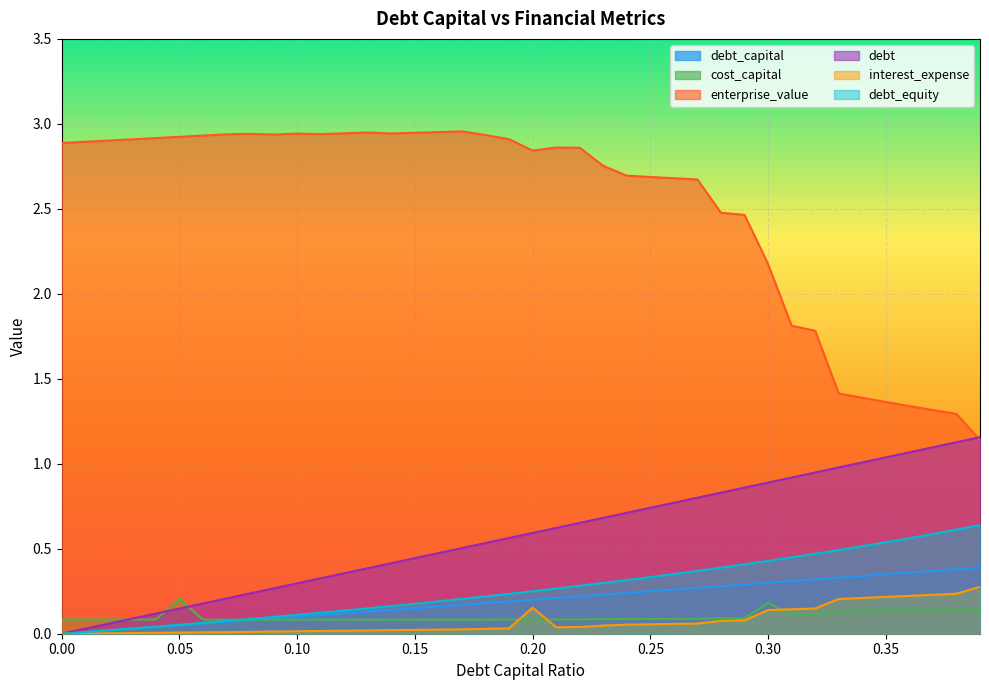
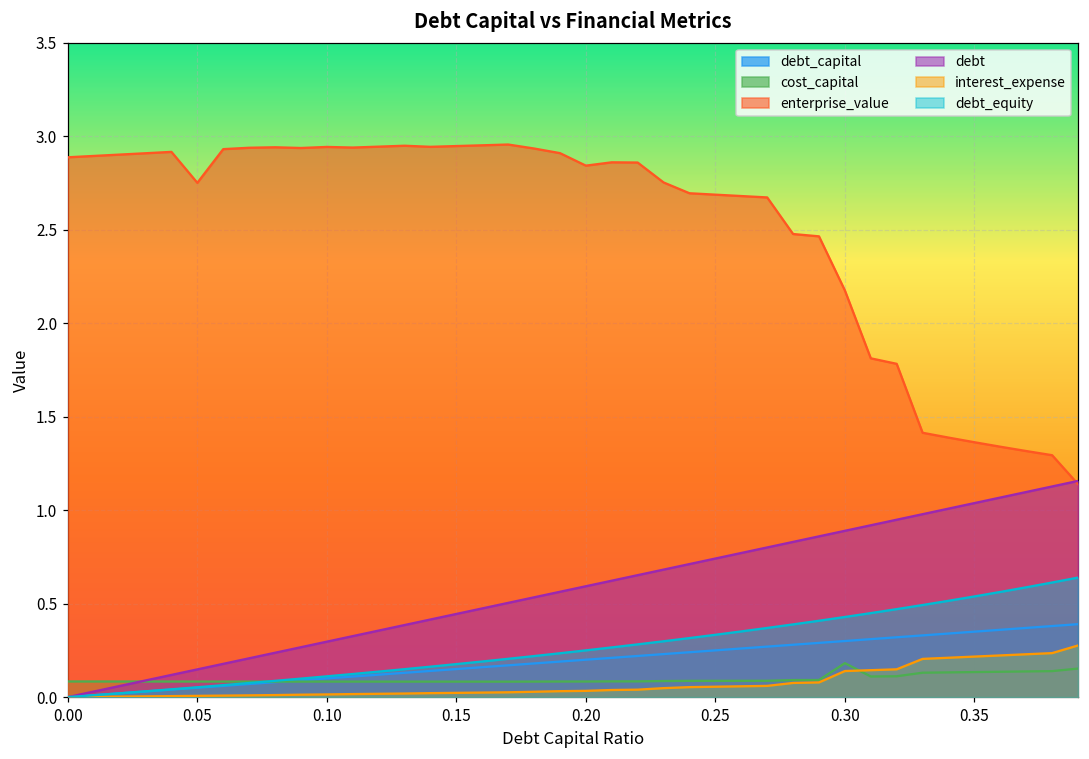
cost_capital, 0.05: 0.21 -> 0.08
enterprise_value, 0.05: 2.92 -> 2.75
interest_expense, 0.20: 0.15 -> 0.03
